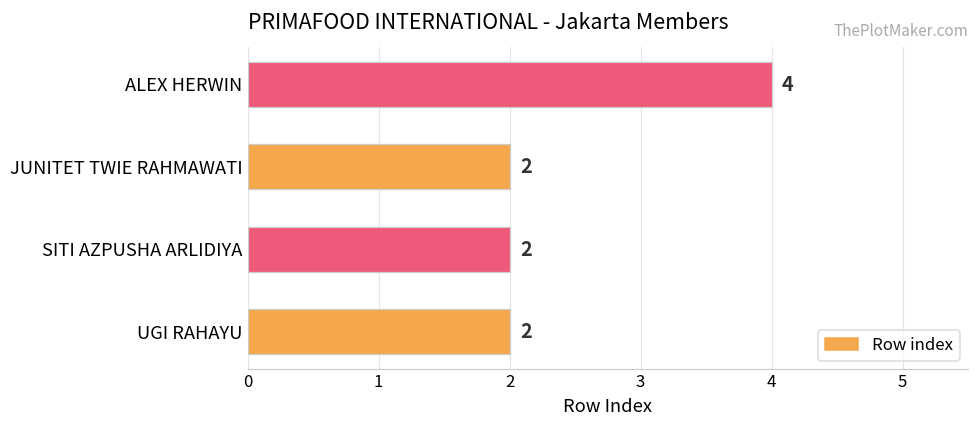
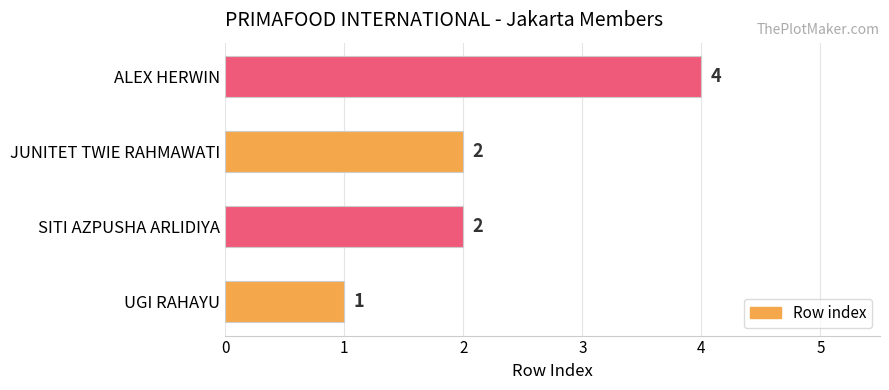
UGI RAHAYU: 2 -> 1
